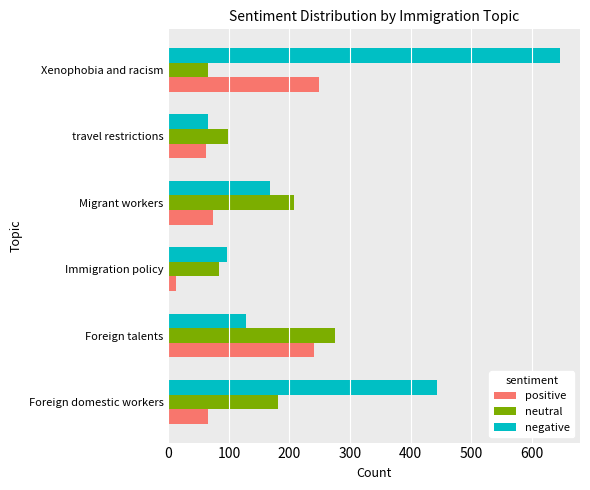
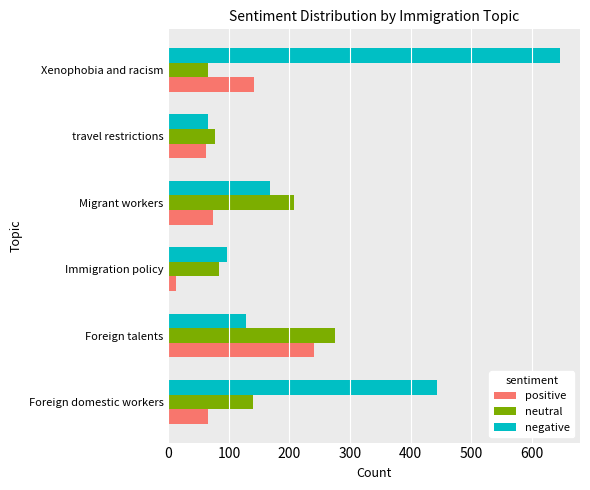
positive, Xenophobia and racism: 250 -> 140
neutral, travel restrictions: 100 -> 80
neutral, Foreign domestic workers: 180 -> 140
